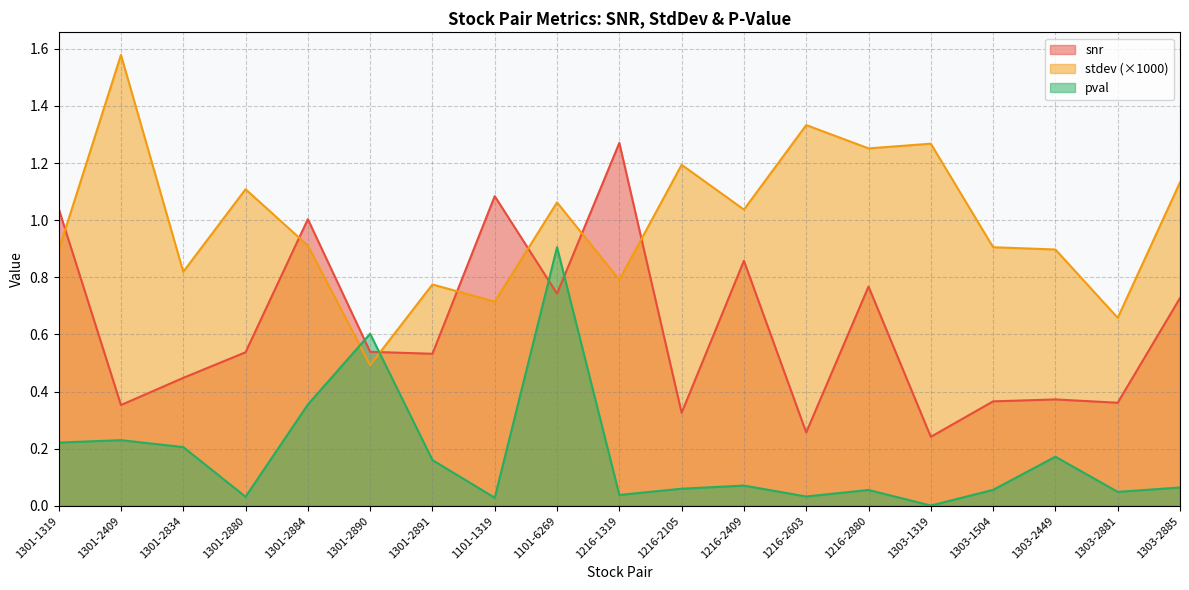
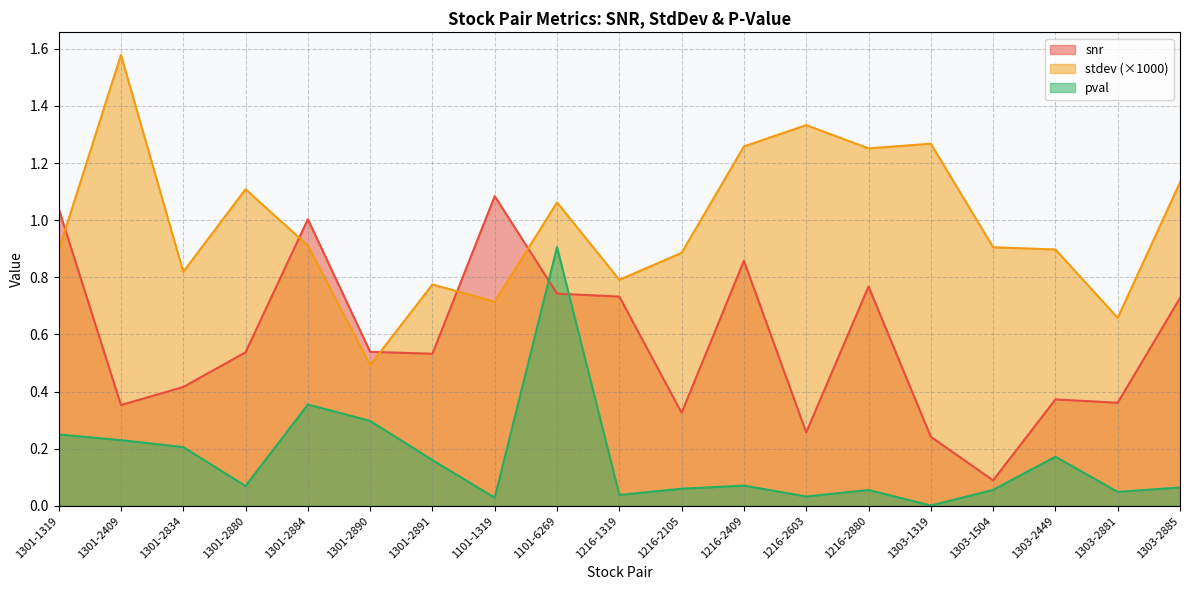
pval, 1301-1319: 0.22 -> 0.25
snr, 1301-2834: 0.45 -> 0.42
pval, 1301-2880: 0.03 -> 0.07
pval, 1301-2890: 0.60 -> 0.30
snr, 1216-1319: 1.27 -> 0.73
stdev (×1000), 1216-2105: 1.19 -> 0.89
stdev (×1000), 1216-2409: 1.04 -> 1.26
snr, 1303-1504: 0.37 -> 0.09
